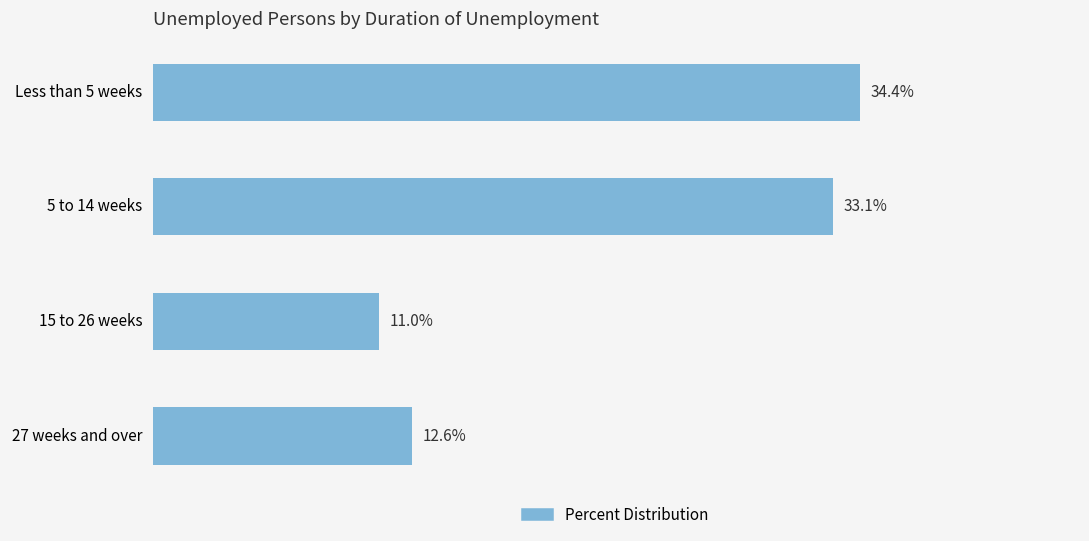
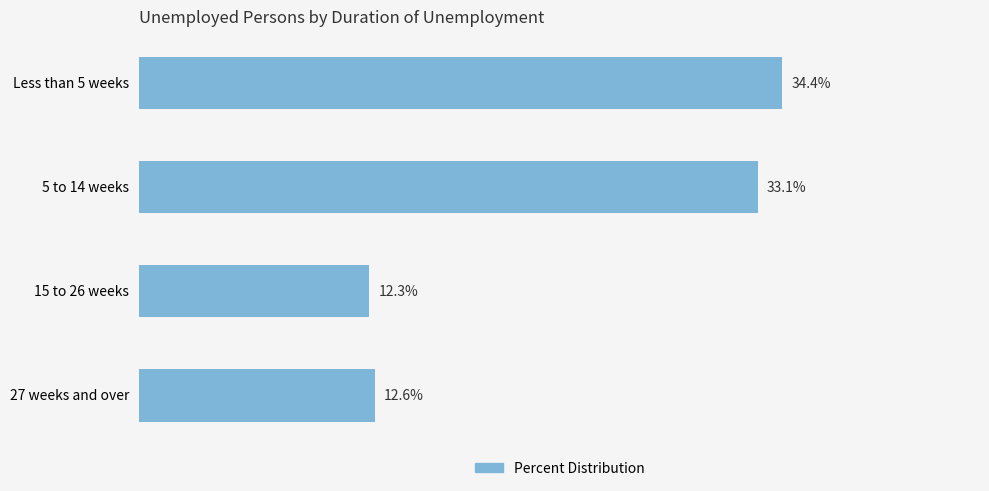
15 to 26 weeks: 11.0% -> 12.3%
